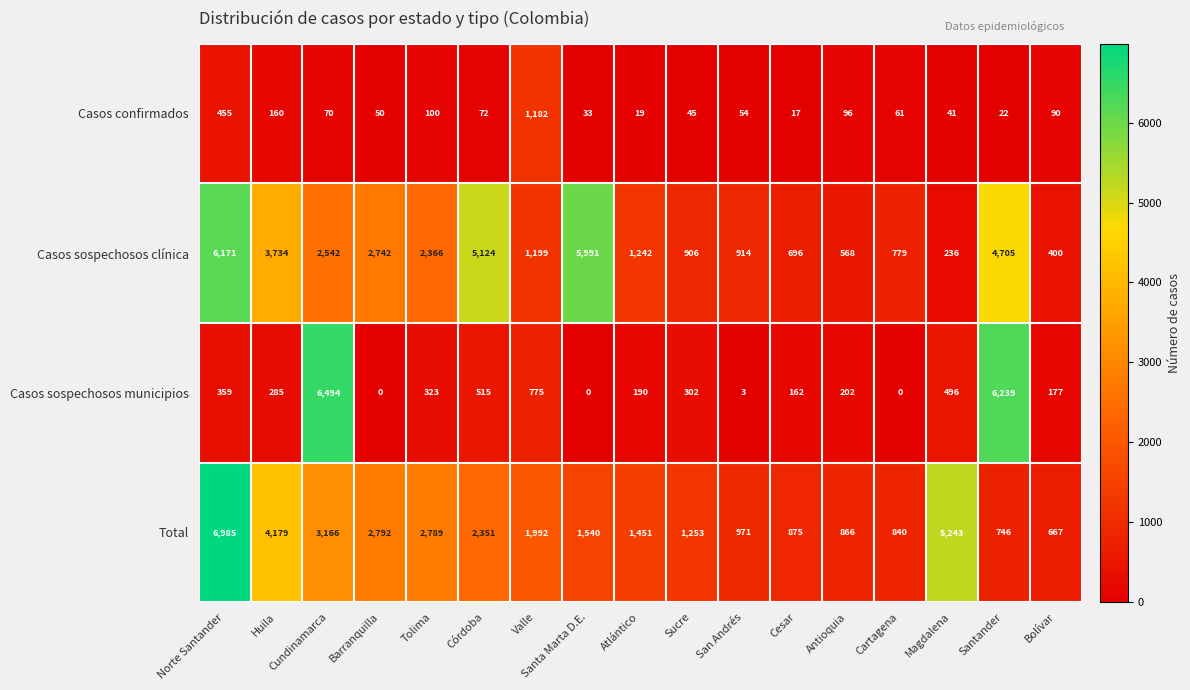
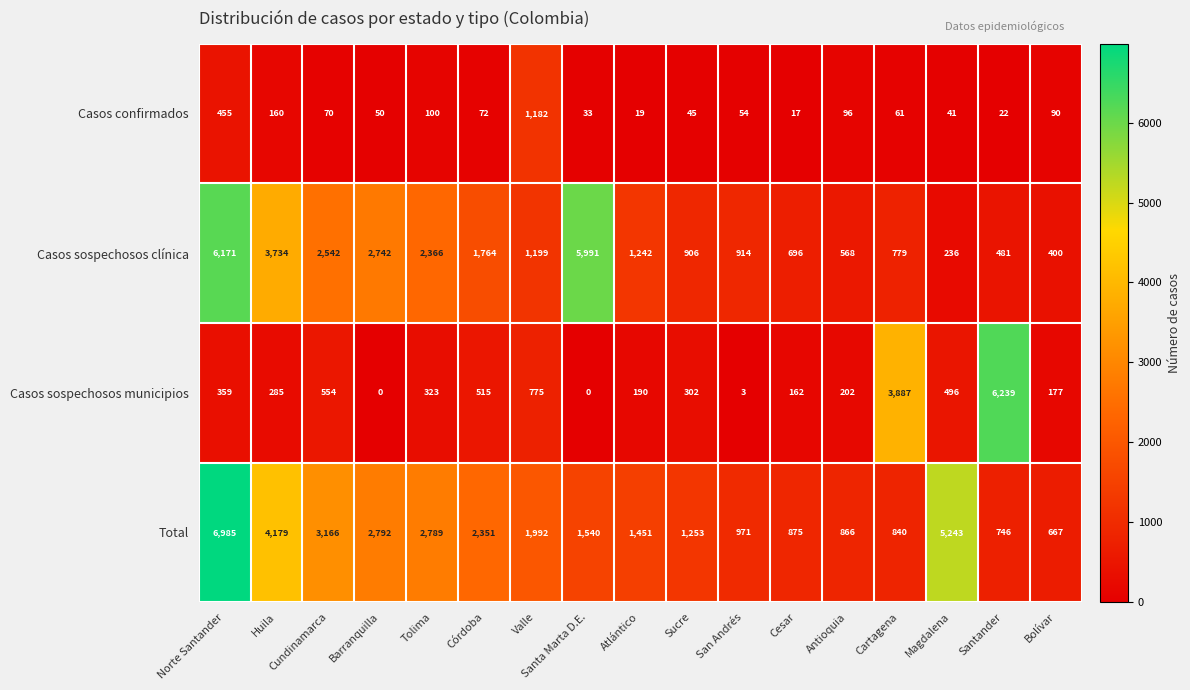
Casos sospechosos clínica, Córdoba: 5,124 -> 1,764
Casos sospechosos clínica, Santander: 4,705 -> 481
Casos sospechosos municipios, Cundinamarca: 6,494 -> 554
Casos sospechosos municipios, Cartagena: 0 -> 3,887
